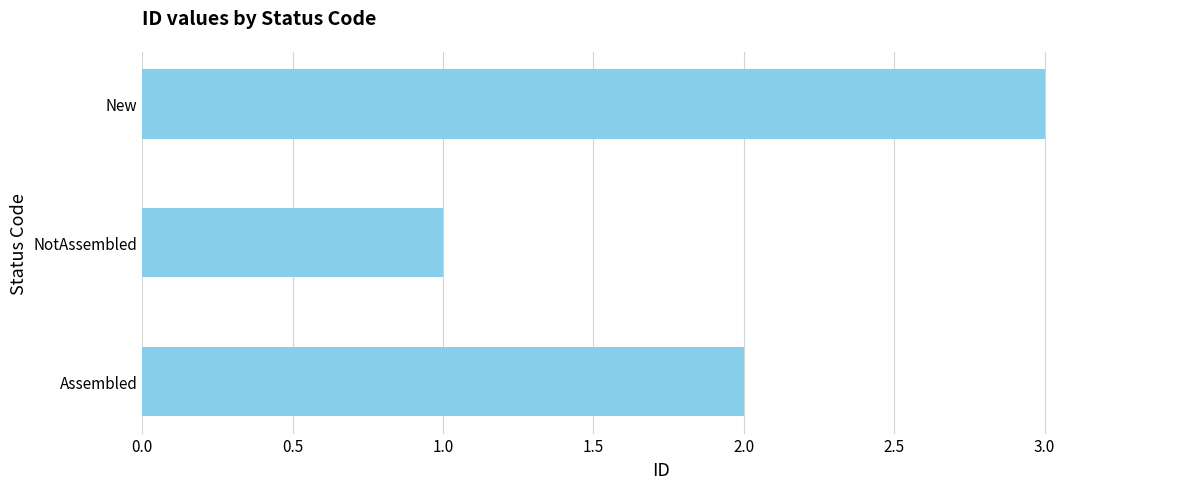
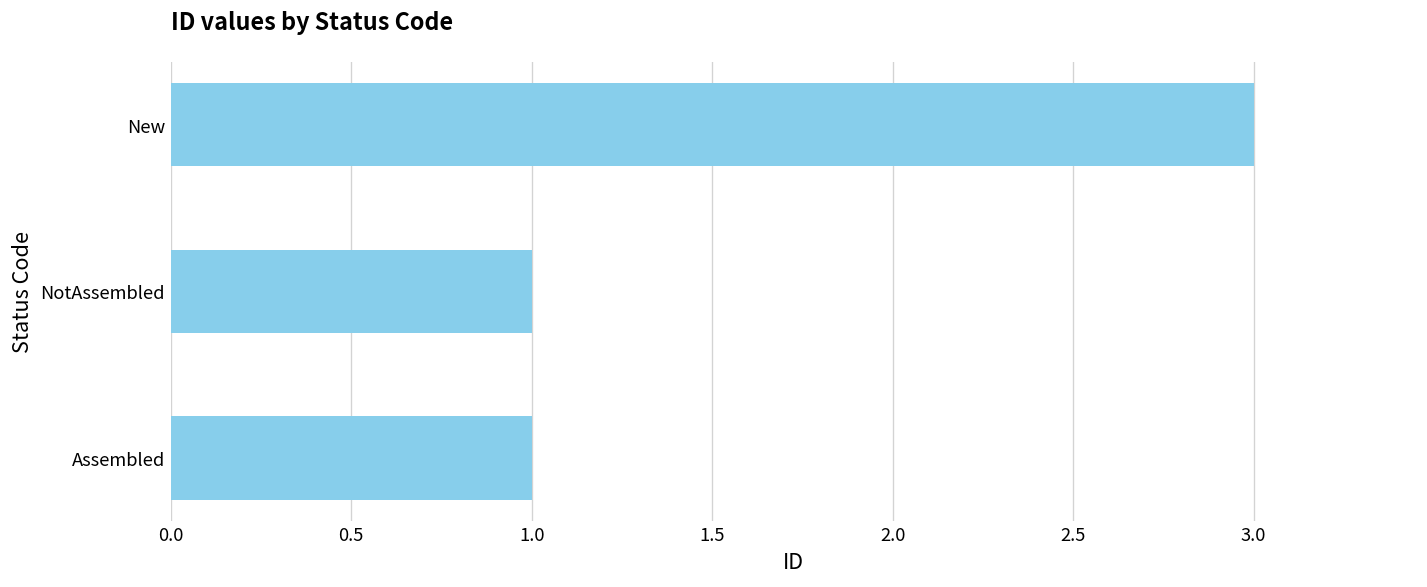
Assembled: 2 -> 1
